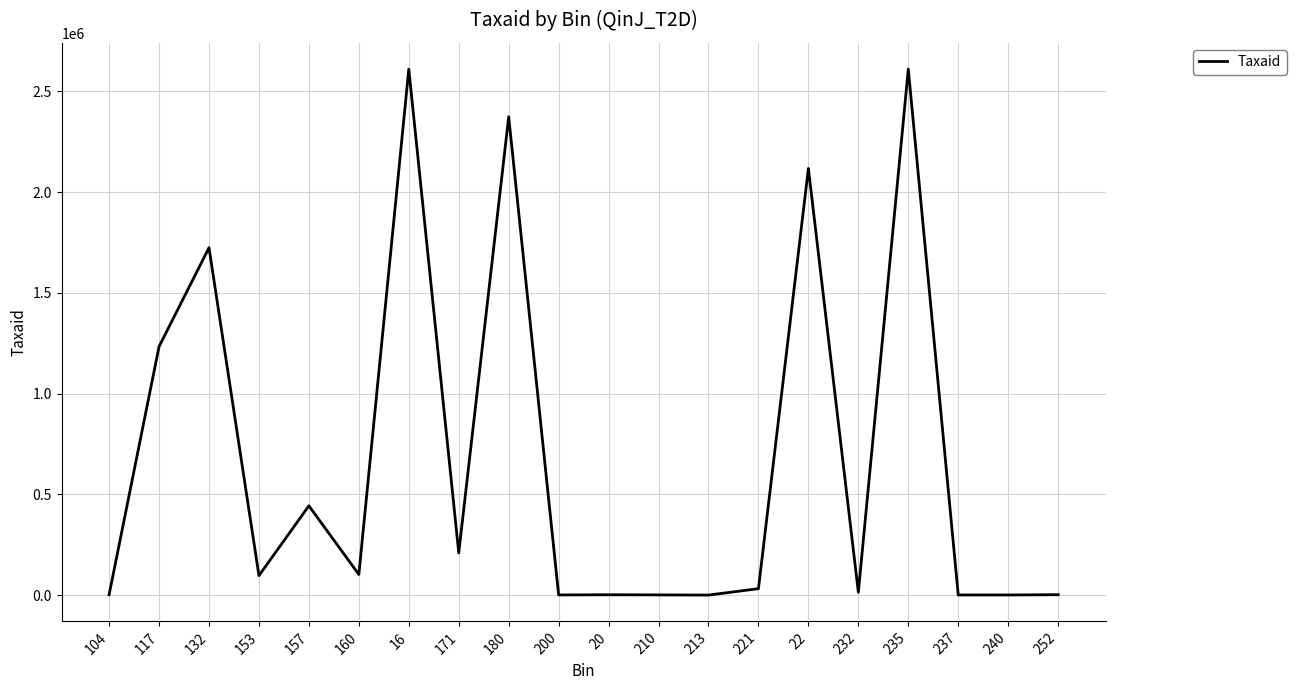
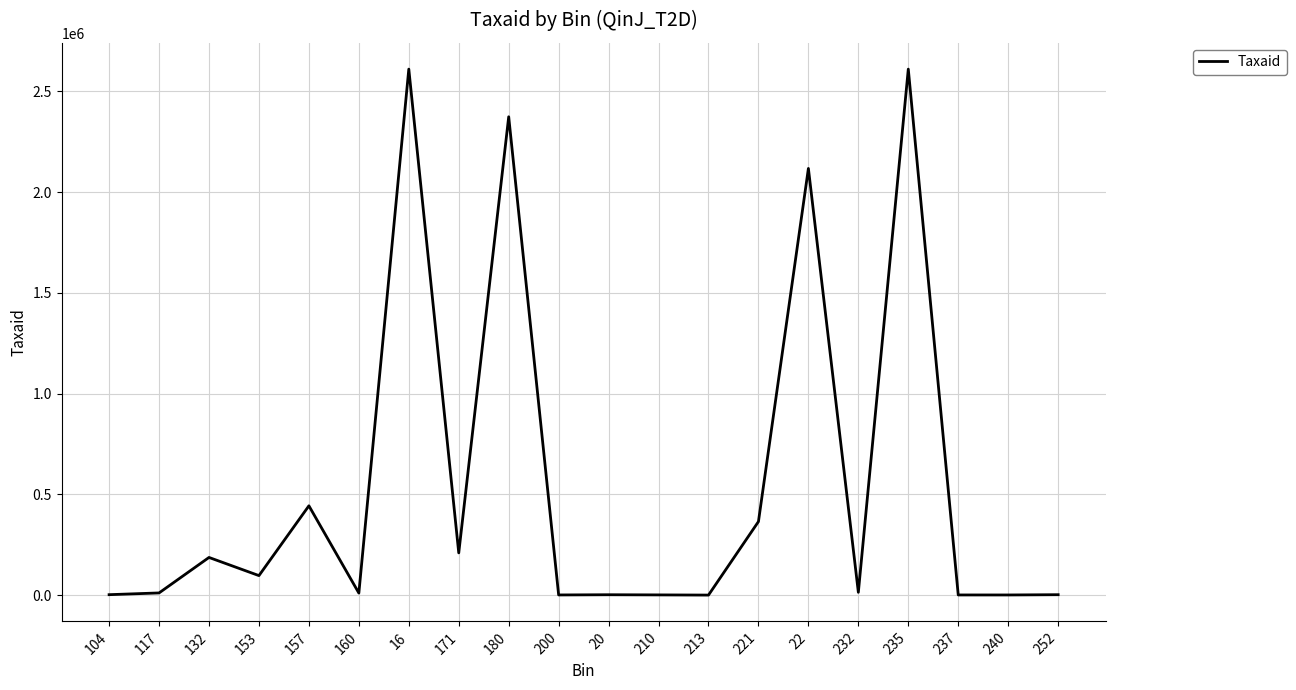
117: 1230000 -> 10000
132: 1720000 -> 190000
160: 100000 -> 10000
221: 30000 -> 360000
